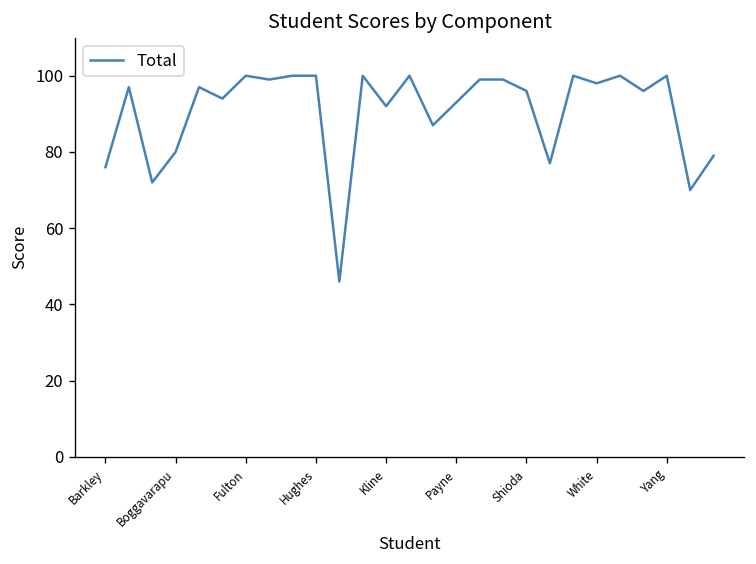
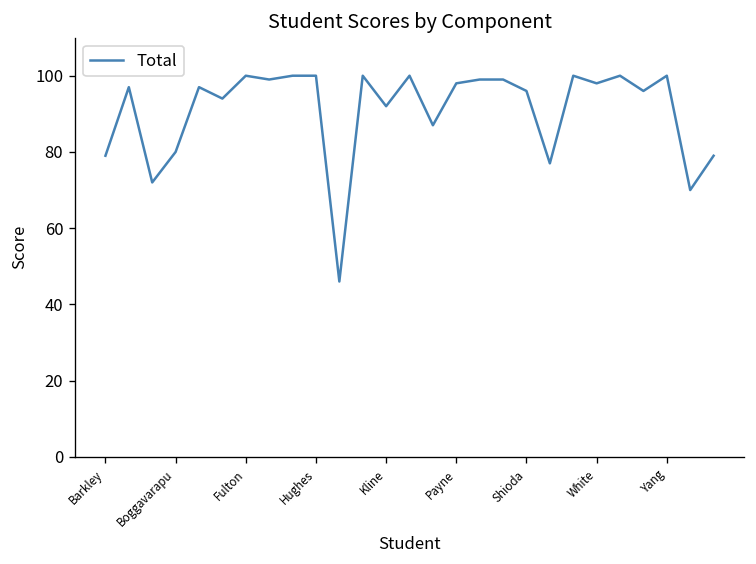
Barkley: 76 -> 79
Payne: 93 -> 98
